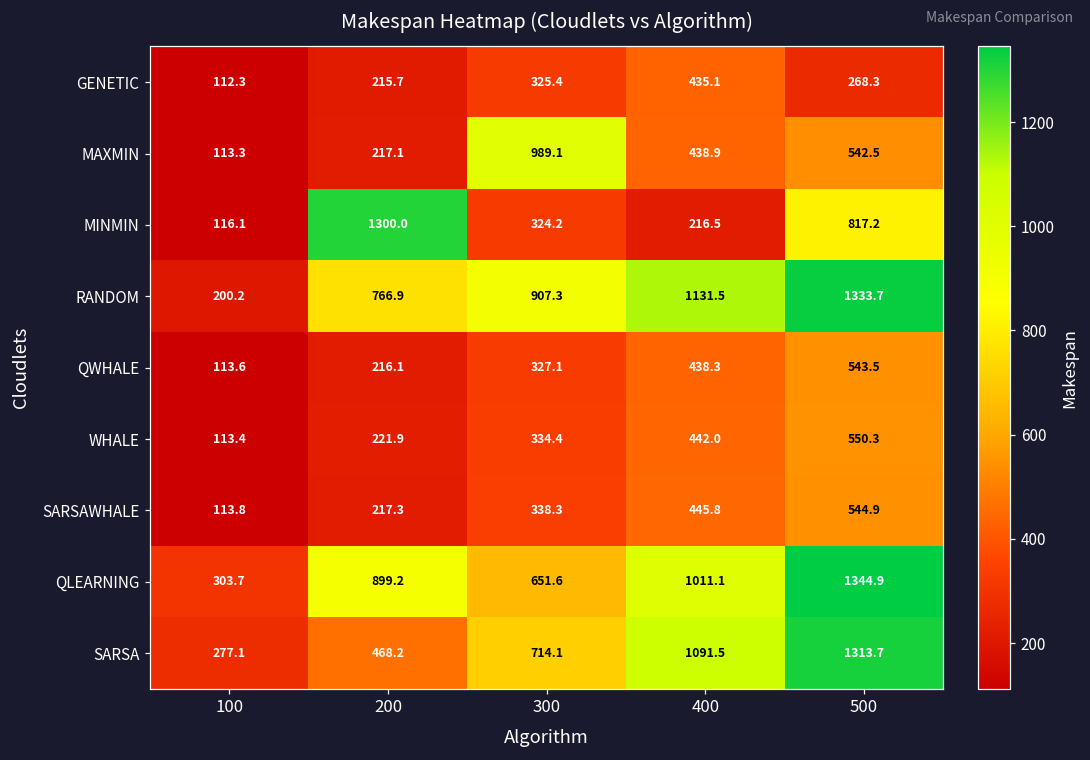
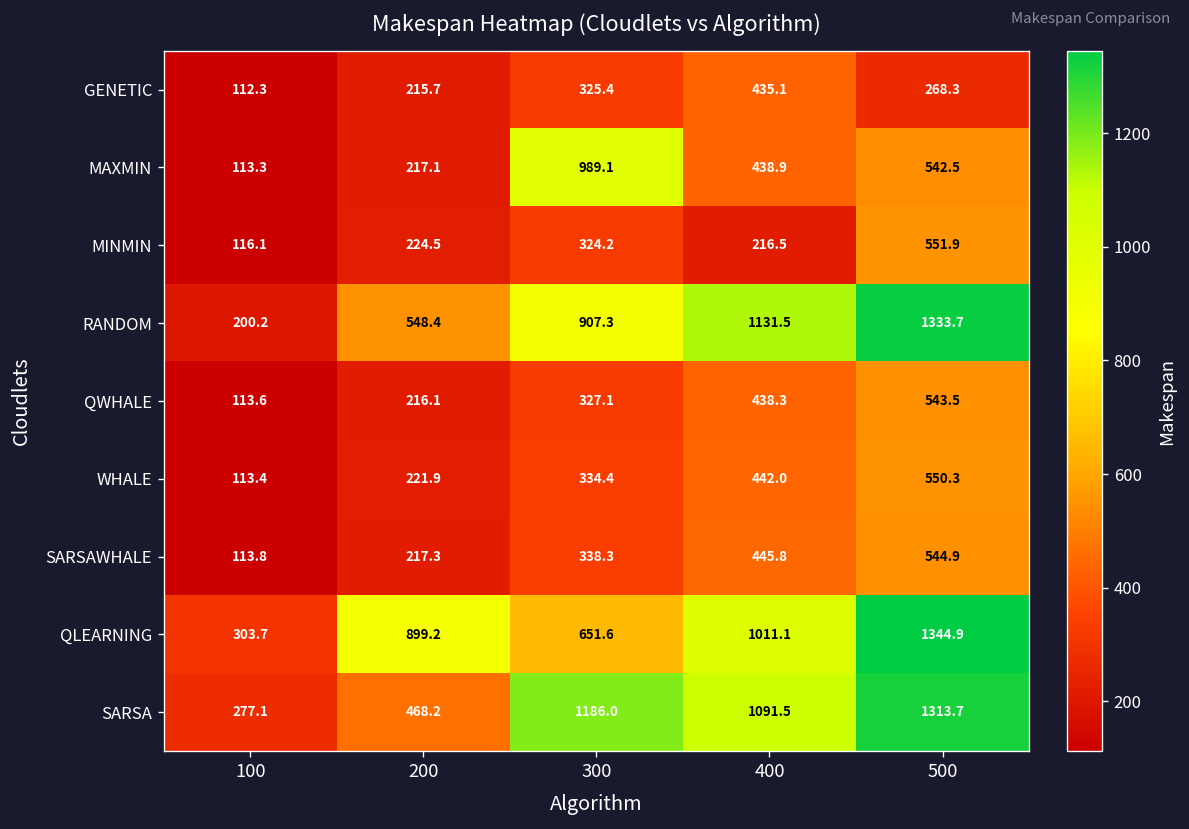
MINMIN, 200: 1300.0 -> 224.5
MINMIN, 500: 817.2 -> 551.9
RANDOM, 200: 766.9 -> 548.4
SARSA, 300: 714.1 -> 1186.0
